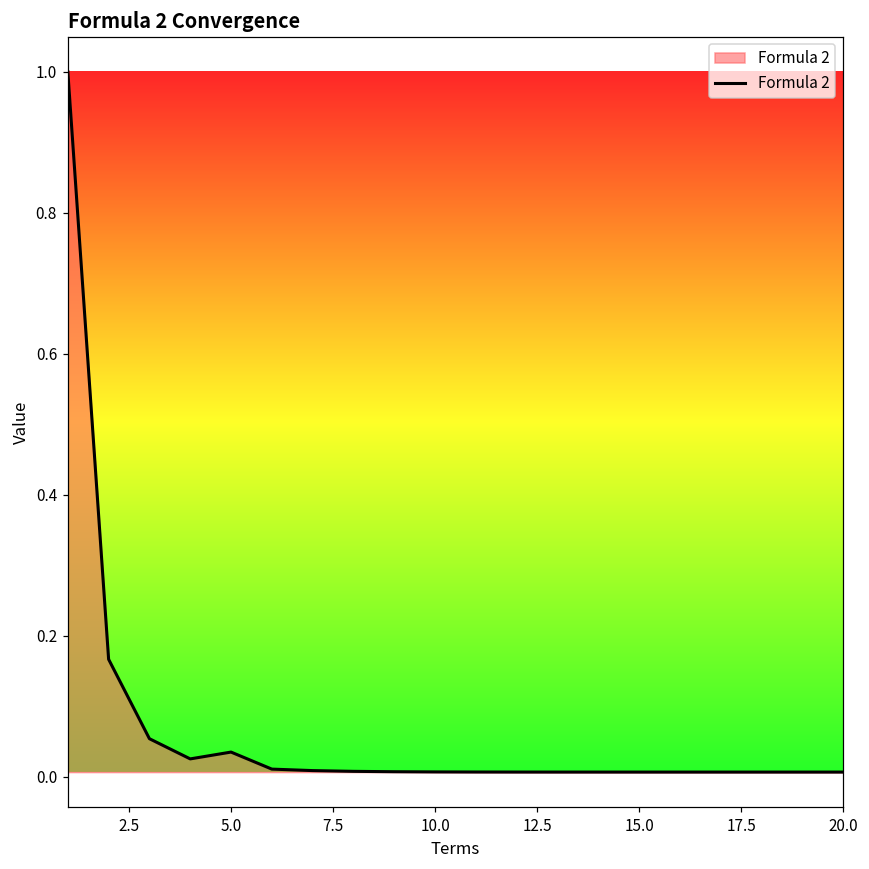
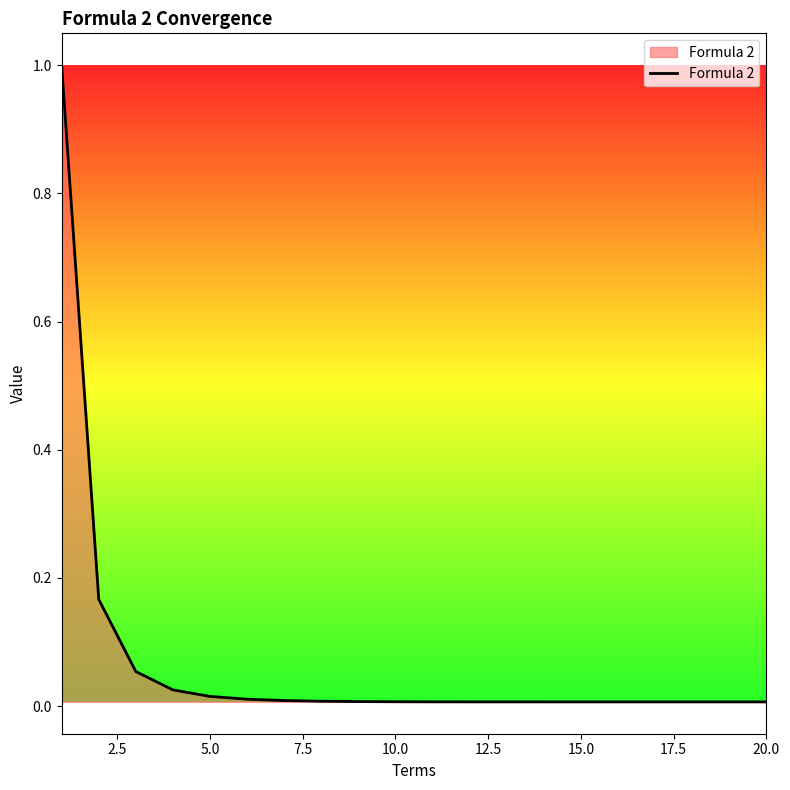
5.0: 0.04 -> 0.02
